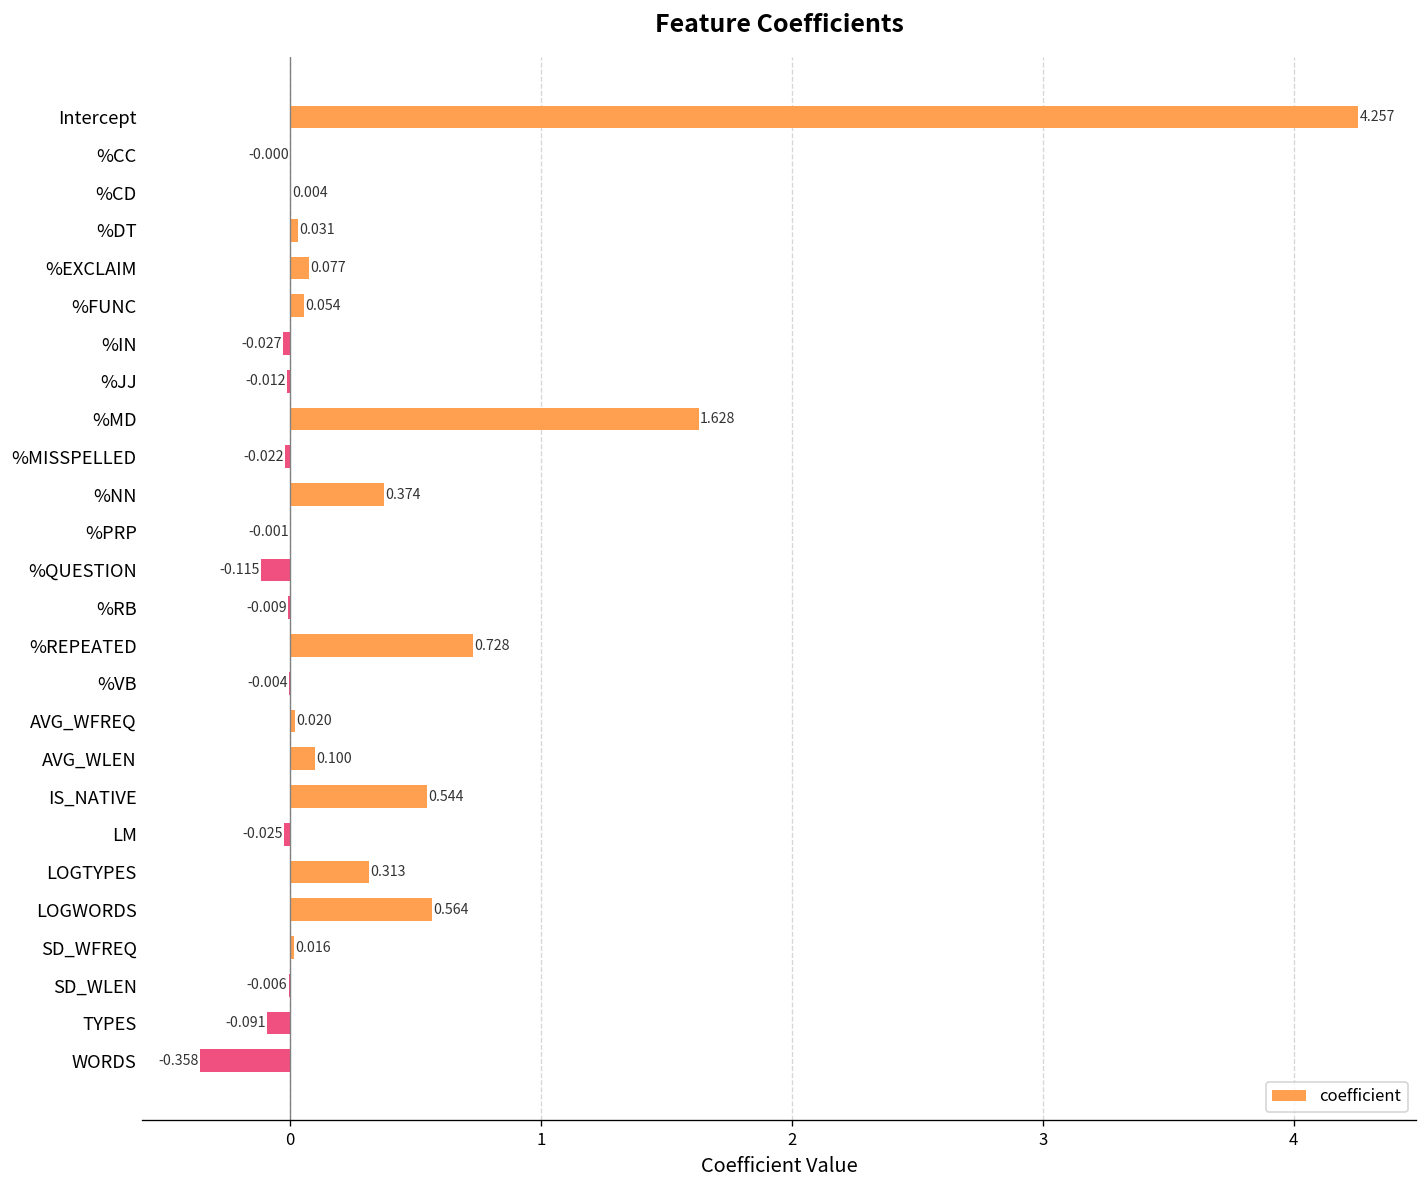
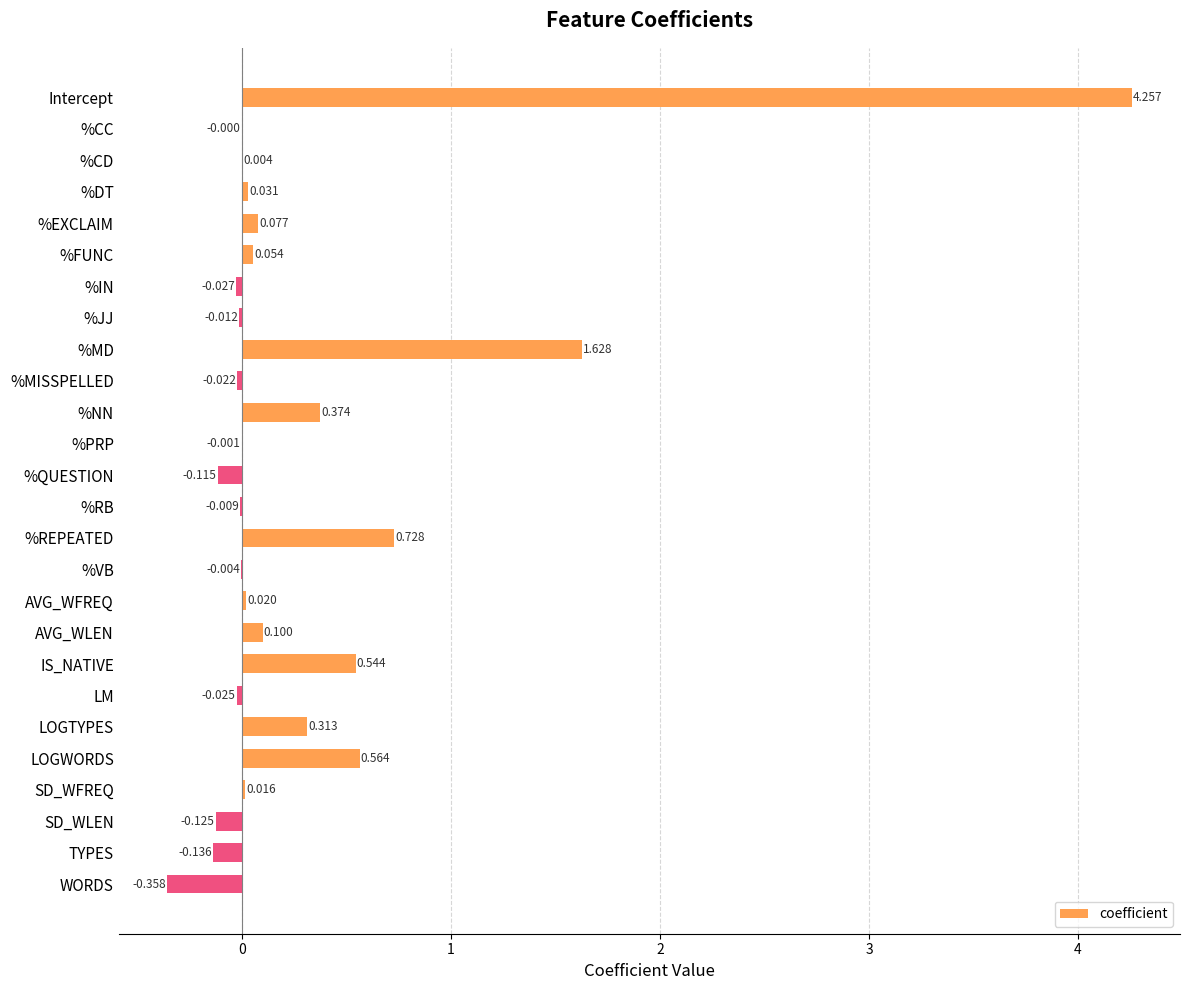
SD_WLEN: -0.006 -> -0.125
TYPES: -0.091 -> -0.136
